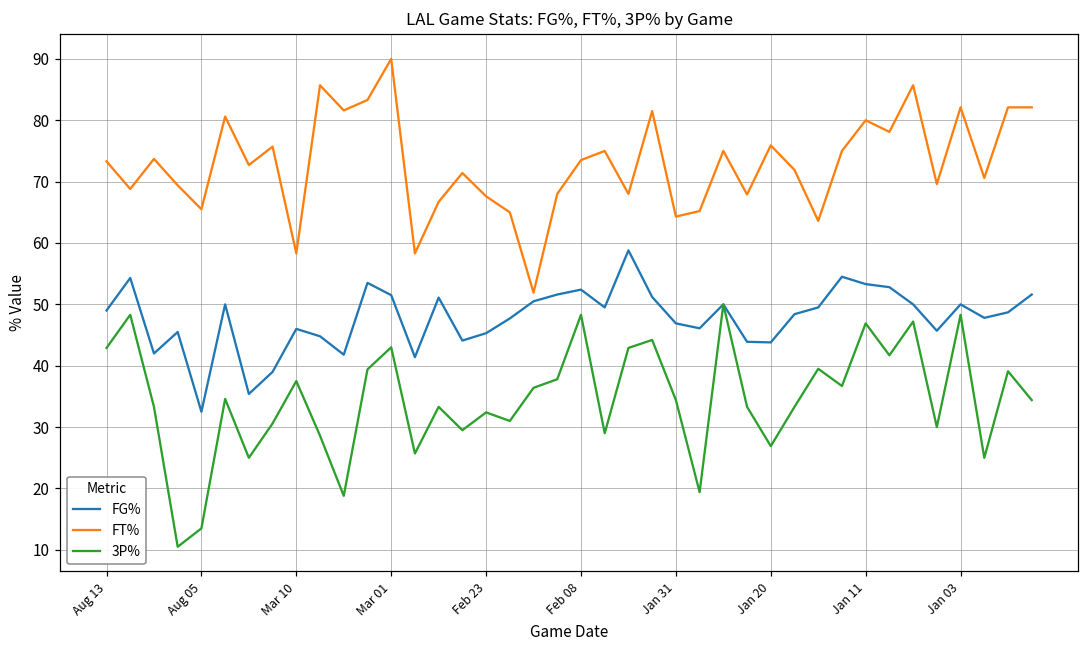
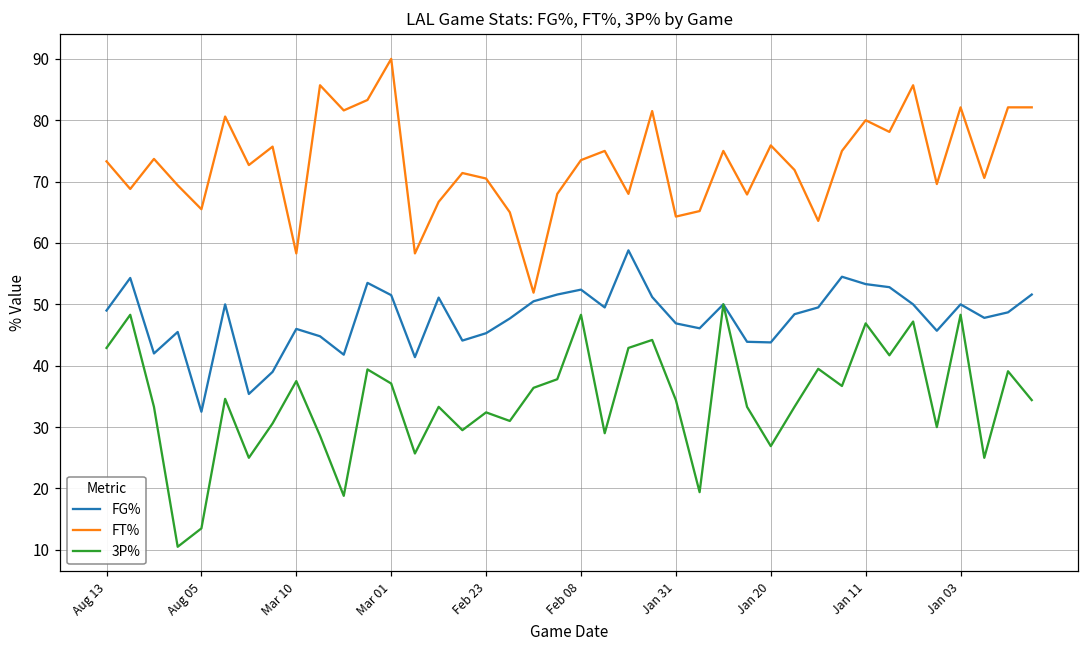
3P%, Mar 01: 43 -> 37
FT%, Feb 23: 68 -> 71
